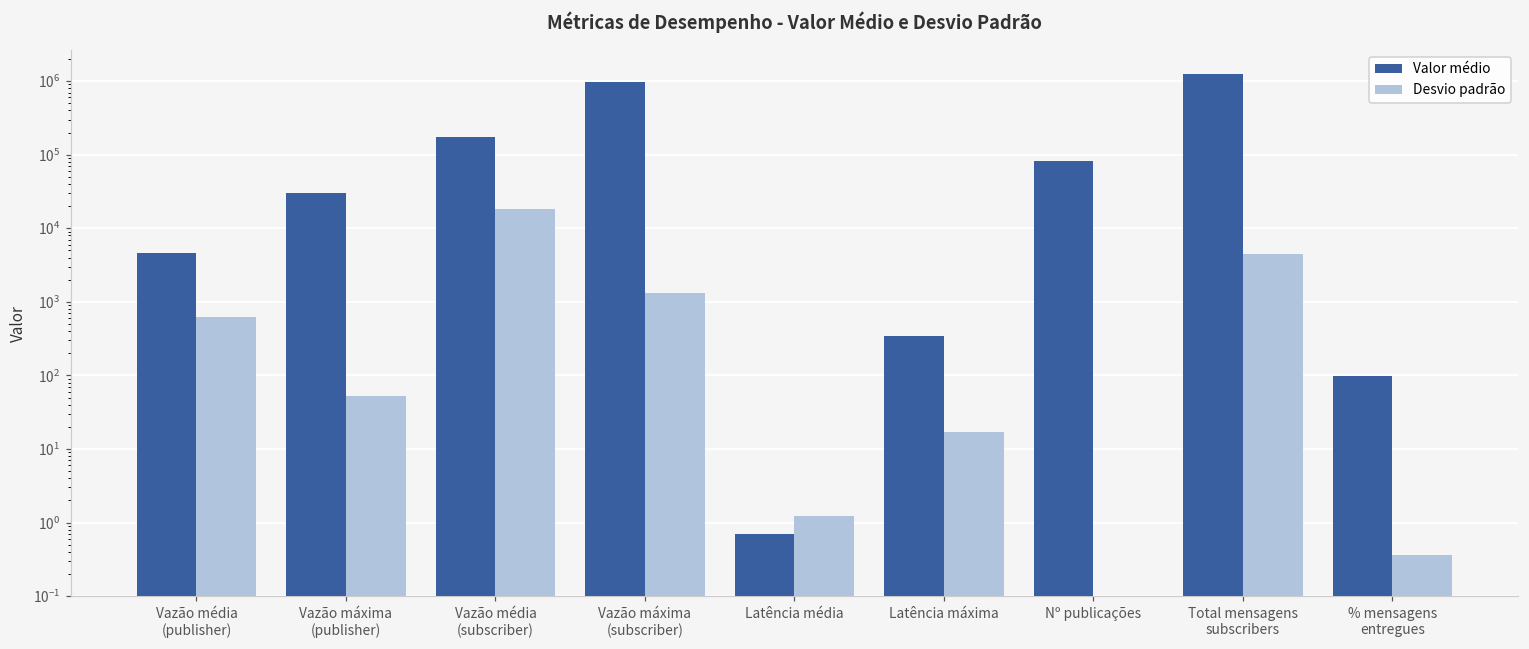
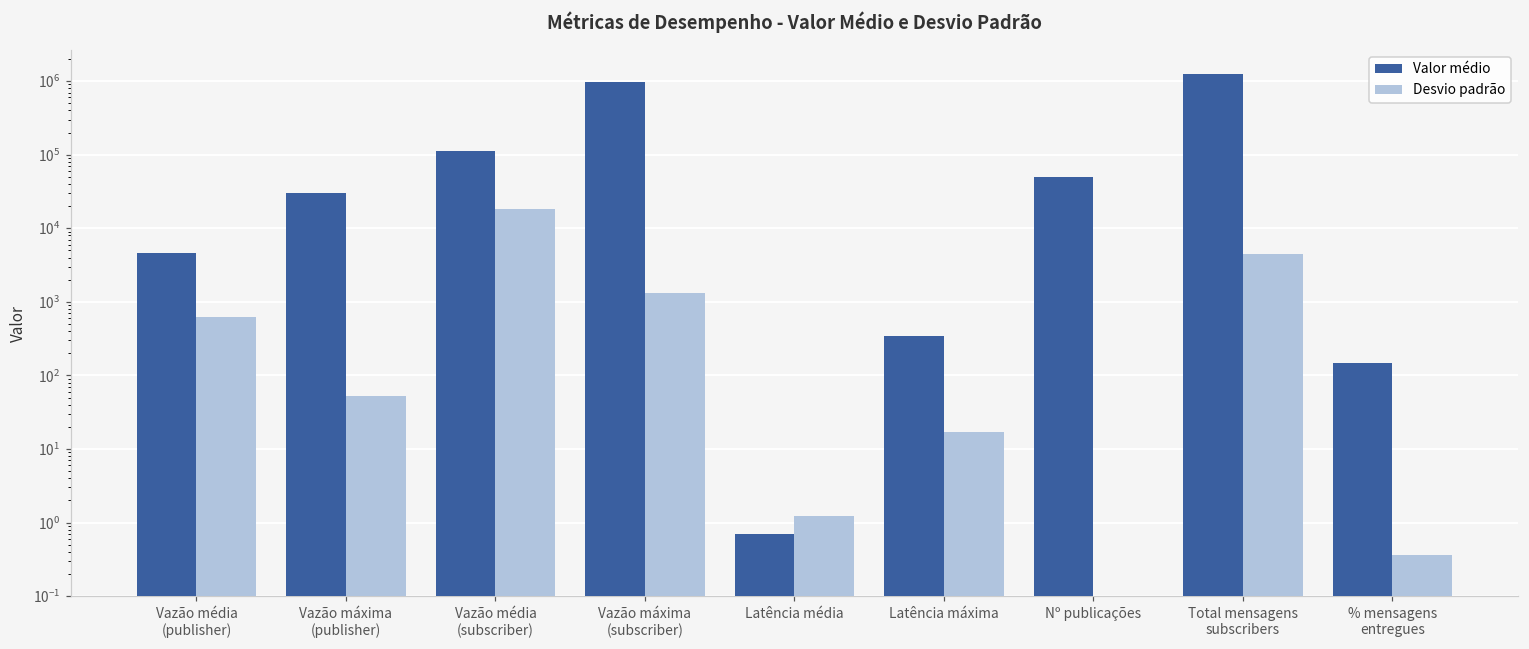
Valor médio, Vazão média (subscriber): 170000 -> 110000
Valor médio, Nº publicações: 80000 -> 50000
Valor médio, % mensagens entregues: 100 -> 150
